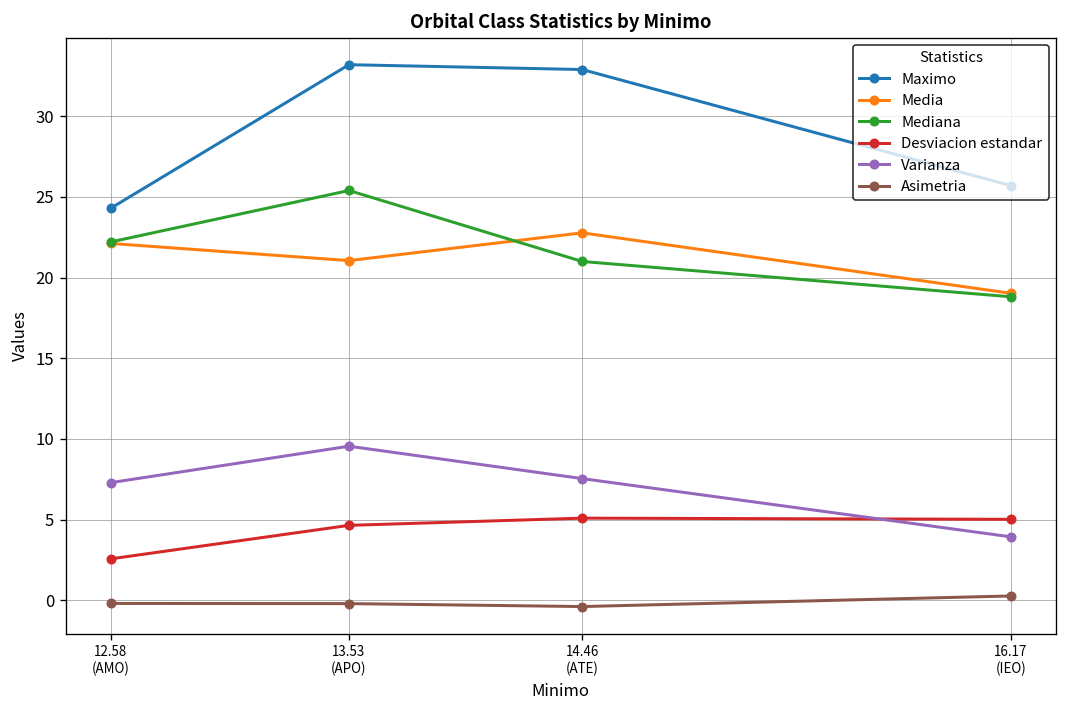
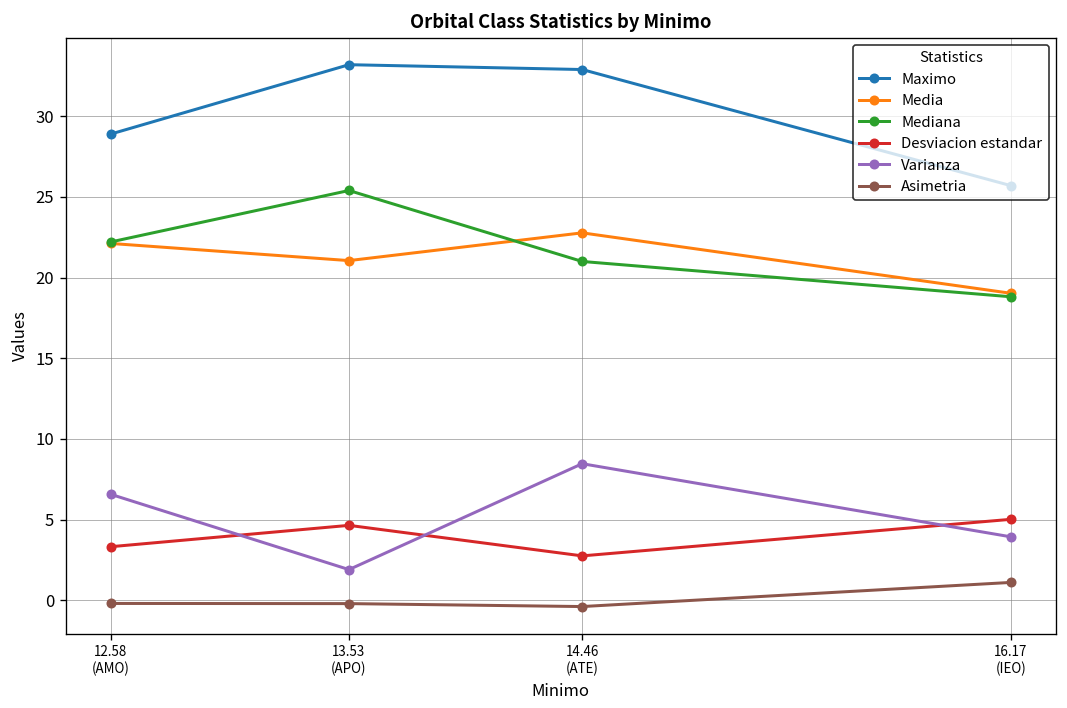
Maximo, 12.58 (AMO): 24.3 -> 28.9
Desviacion estandar, 12.58 (AMO): 2.6 -> 3.3
Varianza, 12.58 (AMO): 7.3 -> 6.6
Varianza, 13.53 (APO): 9.5 -> 1.9
Desviacion estandar, 14.46 (ATE): 5.1 -> 2.7
Varianza, 14.46 (ATE): 7.5 -> 8.5
Asimetria, 16.17 (IEO): 0.3 -> 1.1
